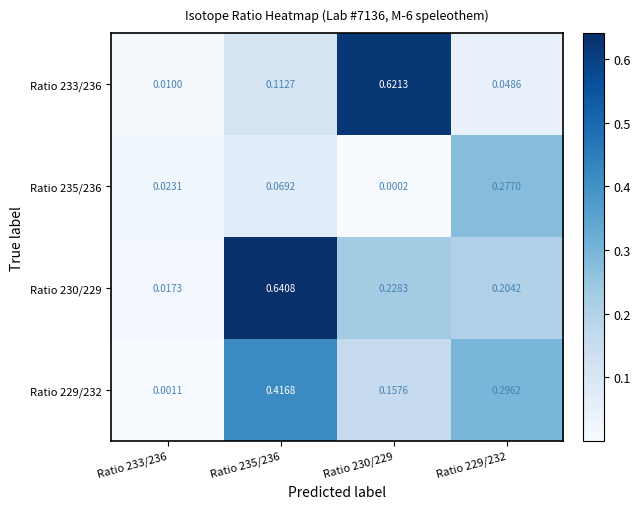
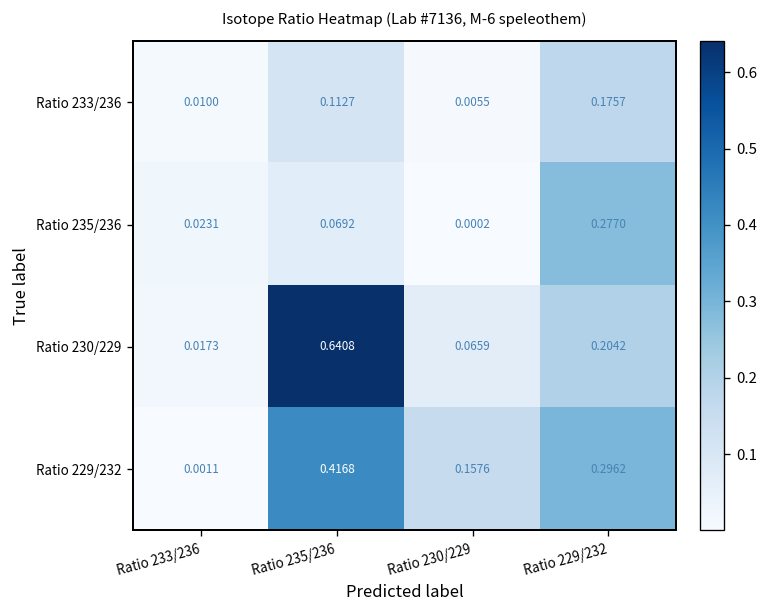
Ratio 233/236, Ratio 230/229: 0.6213 -> 0.0055
Ratio 233/236, Ratio 229/232: 0.0486 -> 0.1757
Ratio 230/229, Ratio 230/229: 0.2283 -> 0.0659
